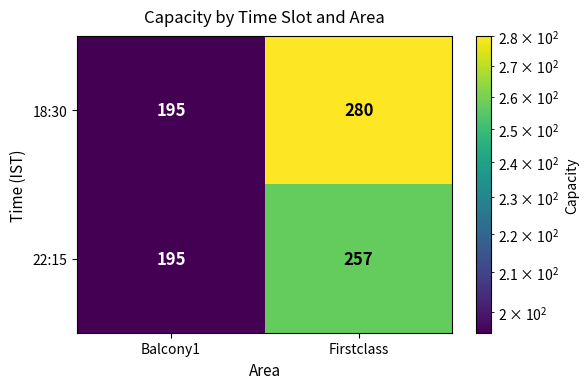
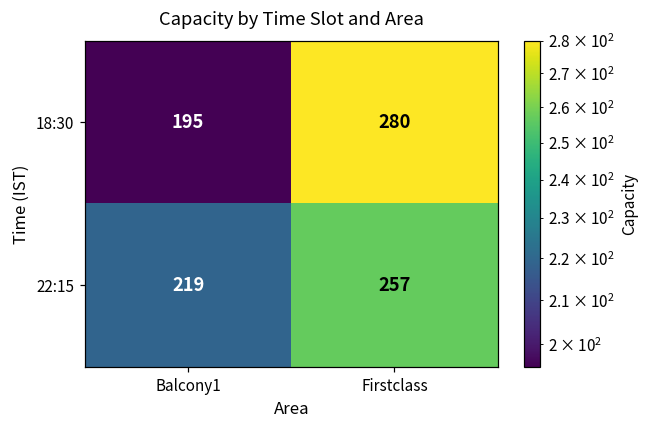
22:15, Balcony1: 195 -> 219
